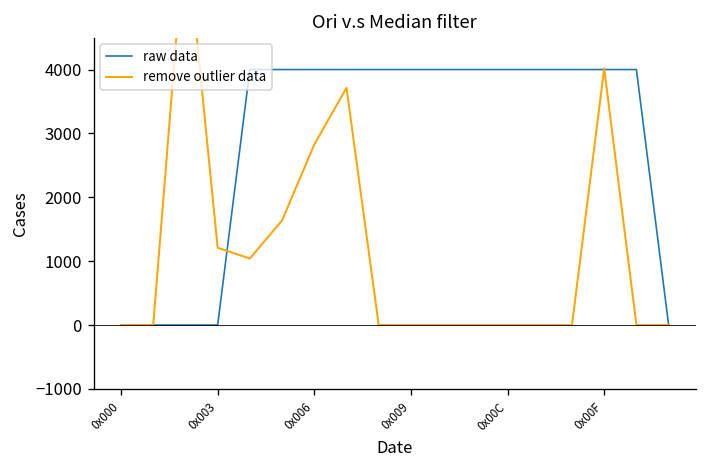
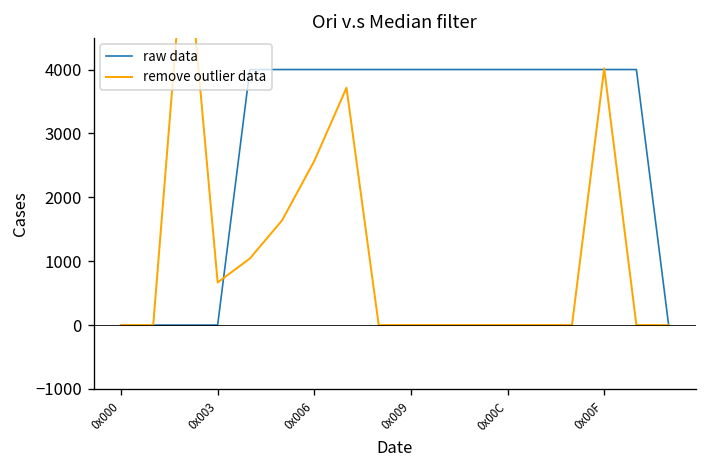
remove outlier data, 0x003: 1200 -> 700
remove outlier data, 0x006: 2800 -> 2600
